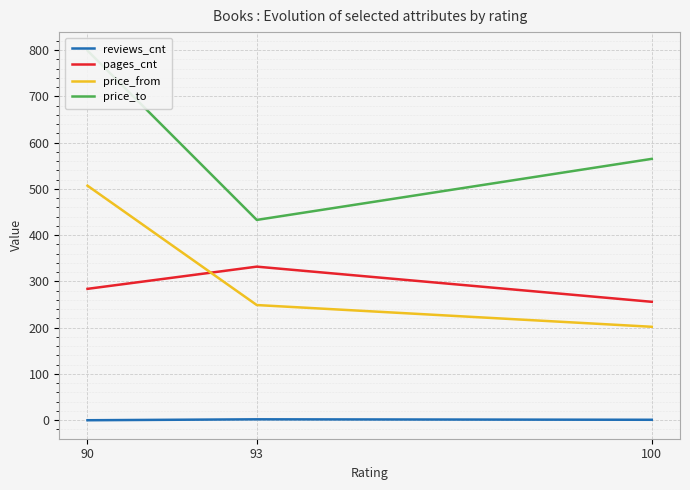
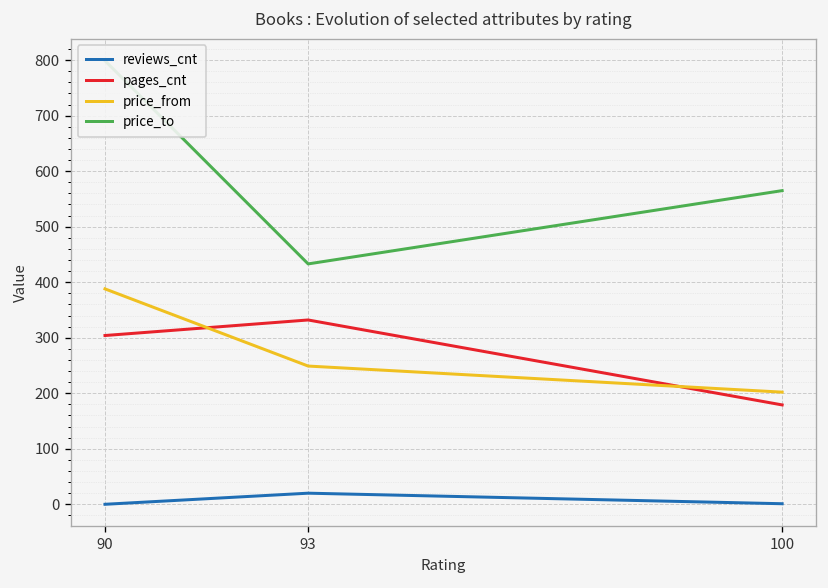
pages_cnt, 90: 280 -> 300
price_from, 90: 510 -> 390
reviews_cnt, 93: 0 -> 20
pages_cnt, 100: 260 -> 180
